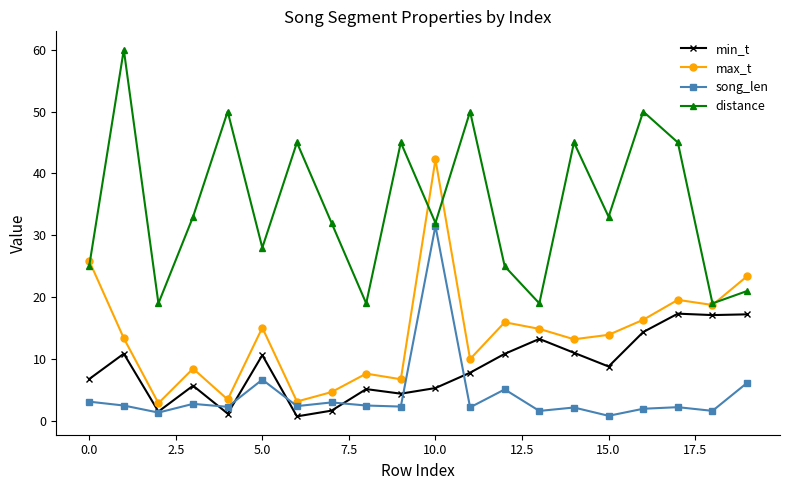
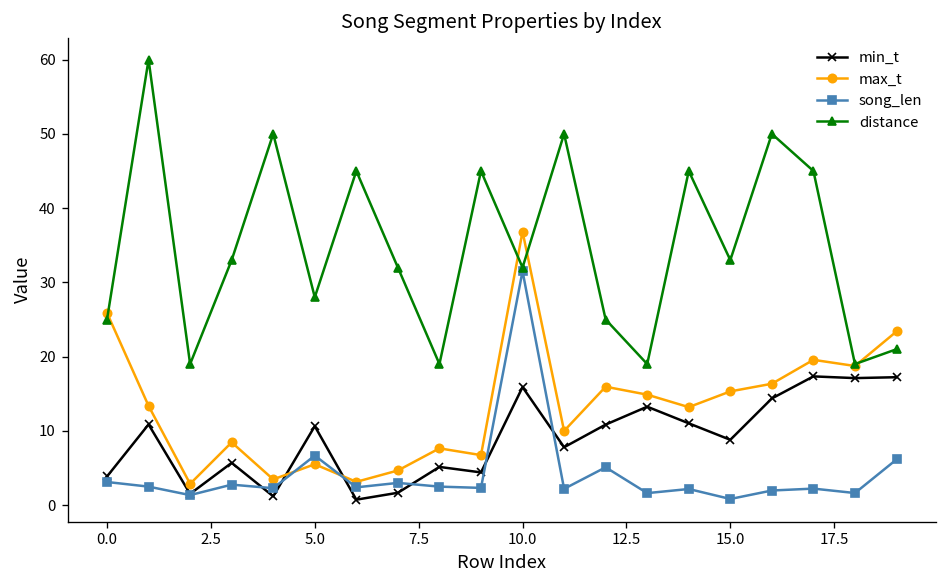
min_t, 0.0: 7 -> 4
max_t, 5.0: 15 -> 6
min_t, 10.0: 5 -> 16
max_t, 10.0: 42 -> 37
max_t, 15.0: 14 -> 15
